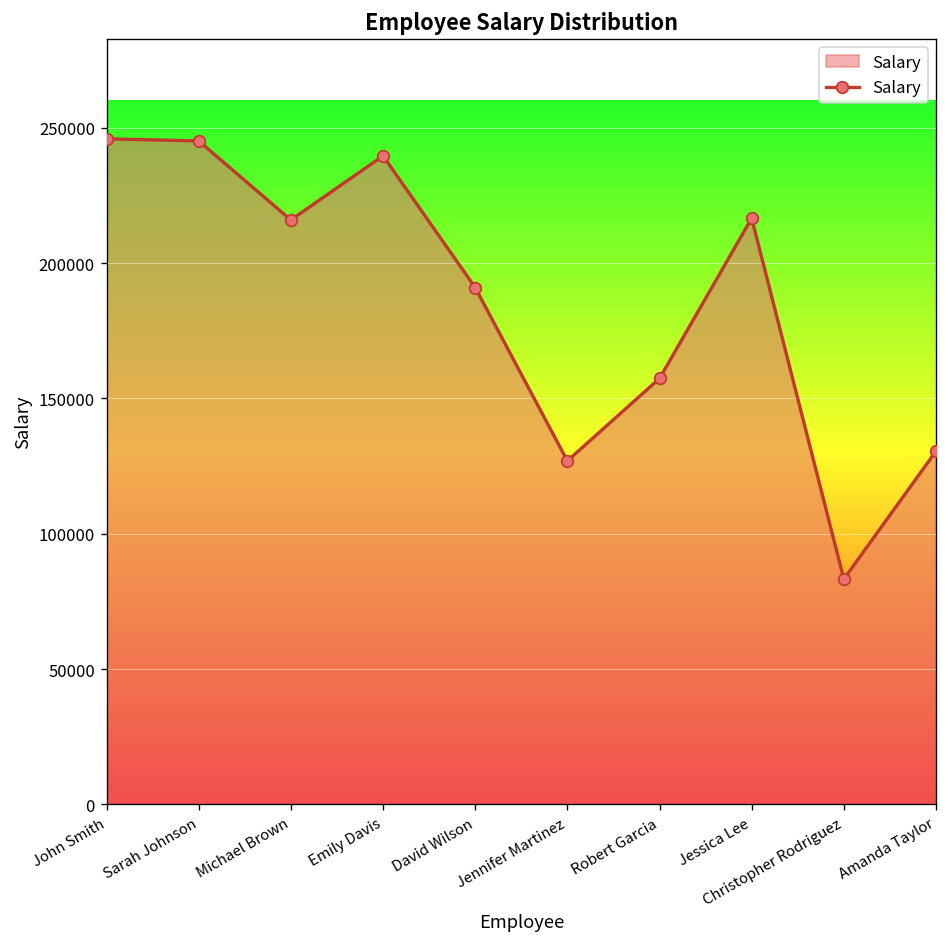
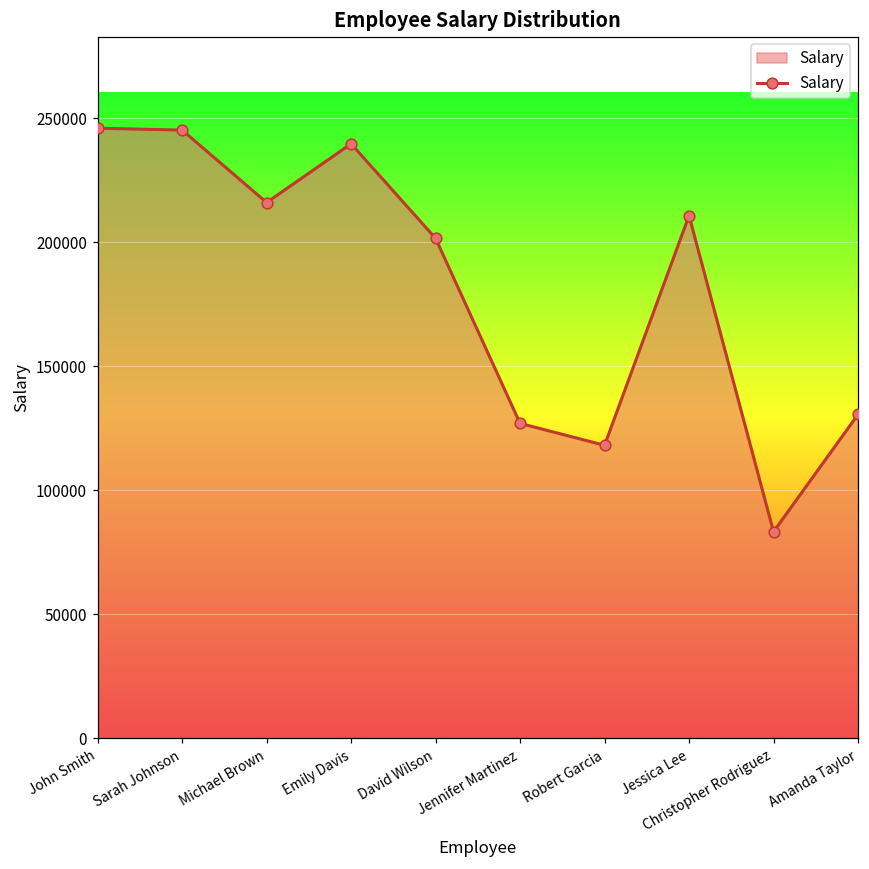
David Wilson: 191000 -> 202000
Robert Garcia: 157000 -> 118000
Jessica Lee: 217000 -> 211000
